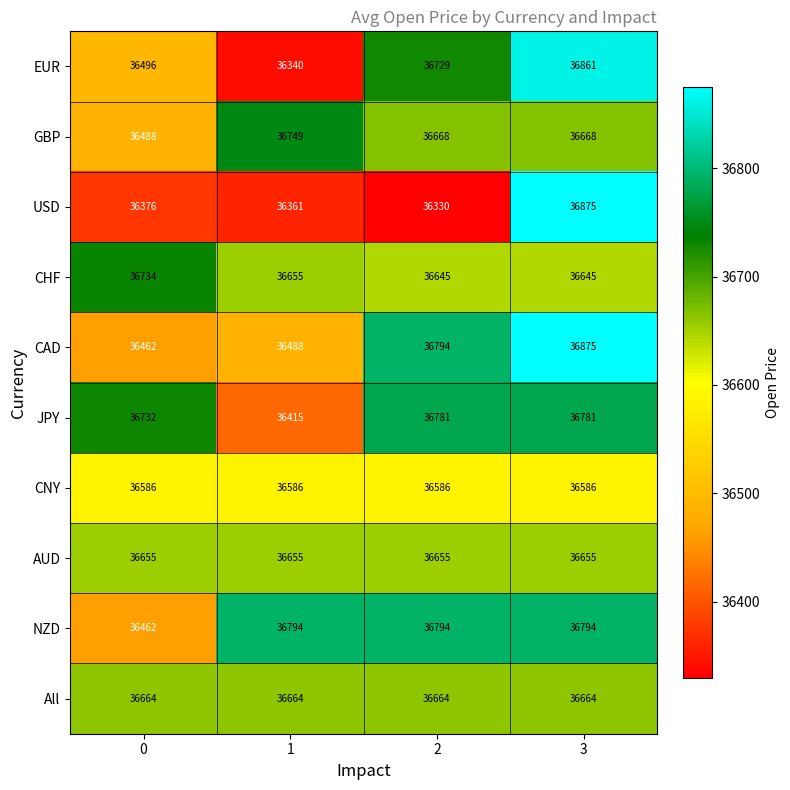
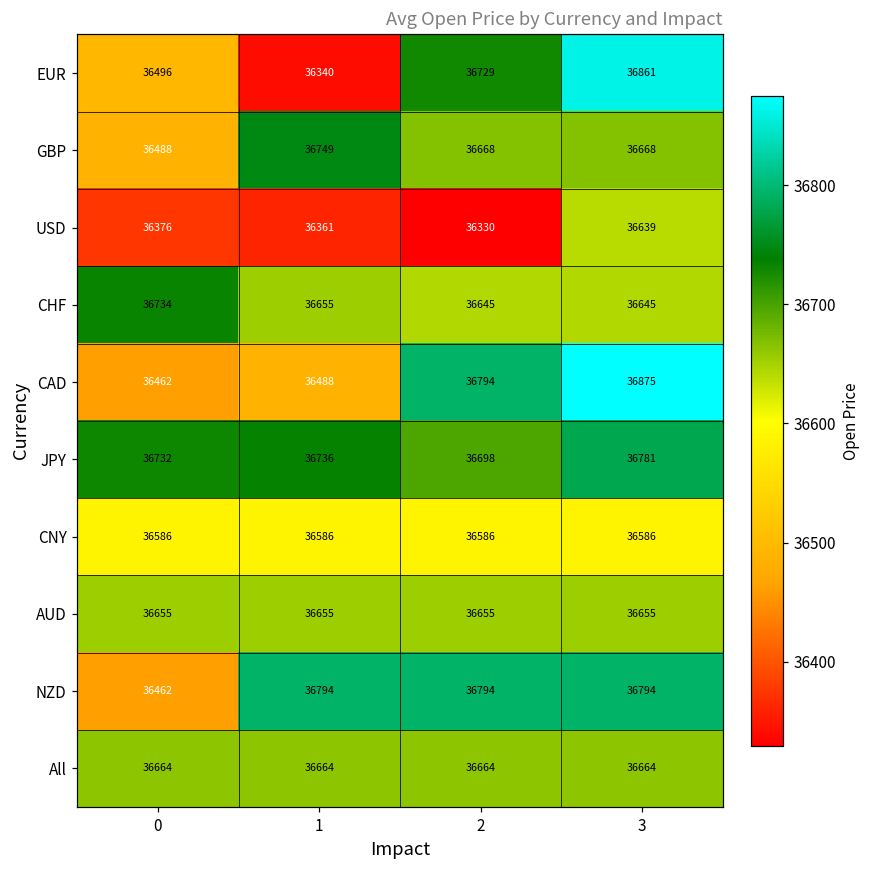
USD, 3: 36875 -> 36639
JPY, 1: 36415 -> 36736
JPY, 2: 36781 -> 36698
